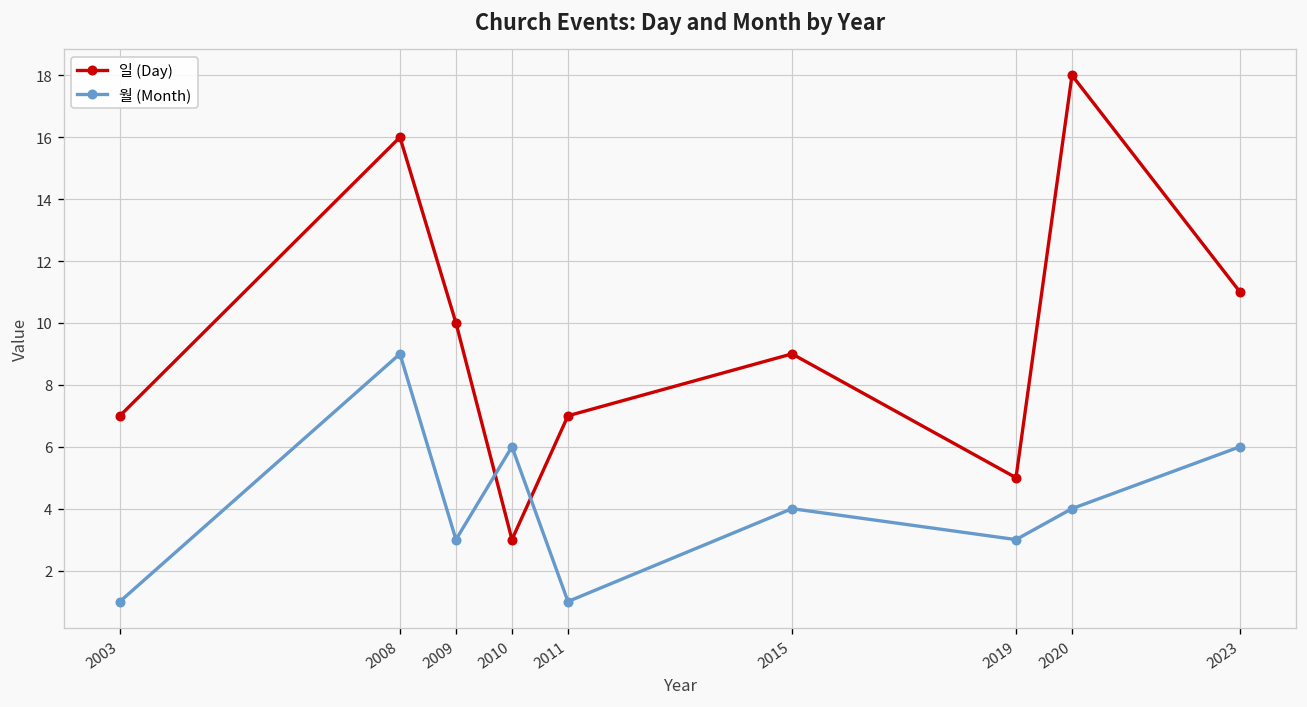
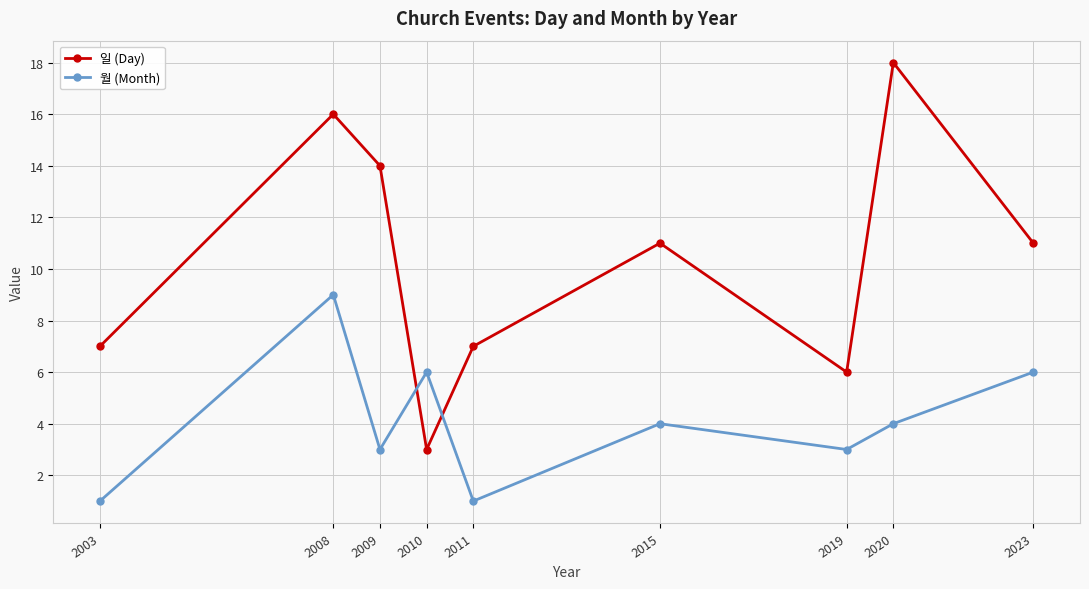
일 (Day), 2009: 10 -> 14
일 (Day), 2015: 9 -> 11
일 (Day), 2019: 5 -> 6
